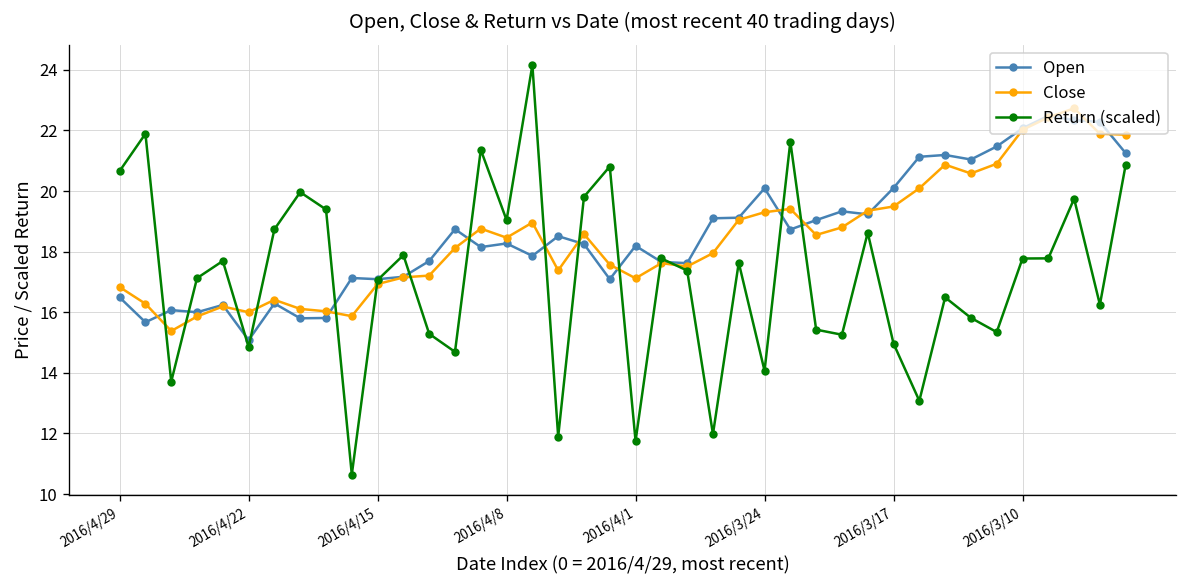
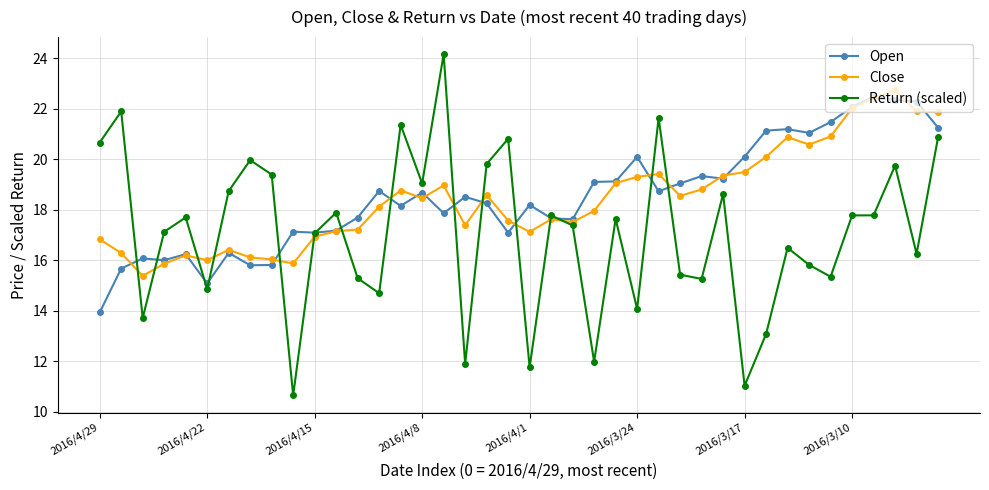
Open, 2016/4/29: 16.5 -> 13.9
Open, 2016/4/8: 18.3 -> 18.7
Return (scaled), 2016/3/17: 15.0 -> 11.0
